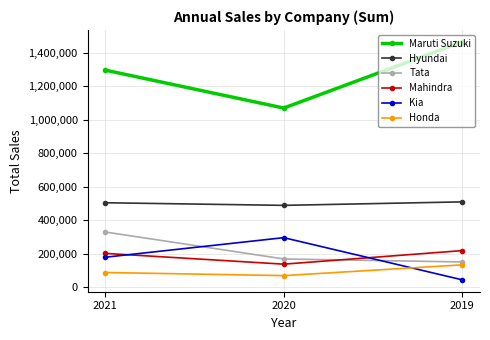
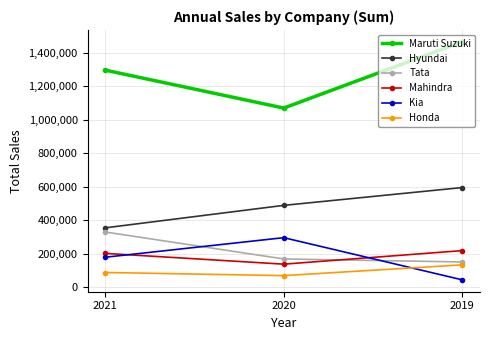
Hyundai, 2021: 510,000 -> 360,000
Hyundai, 2019: 510,000 -> 600,000
